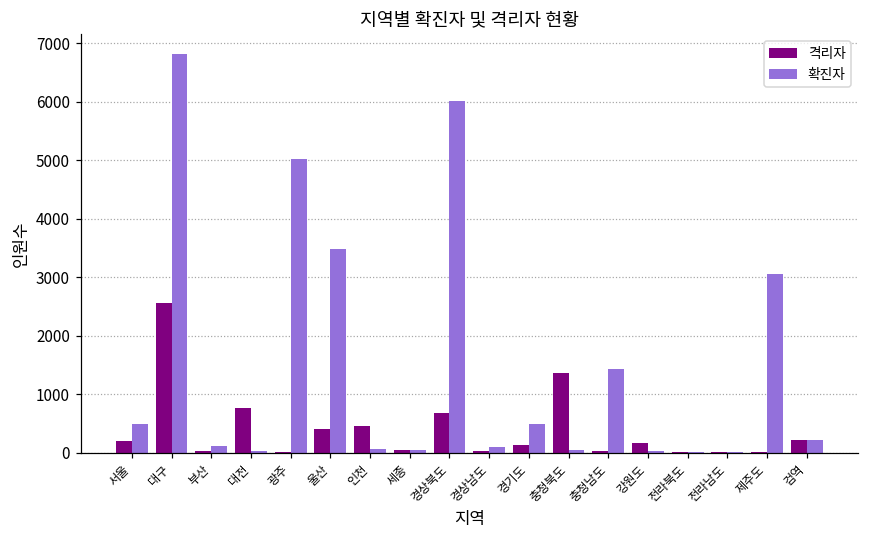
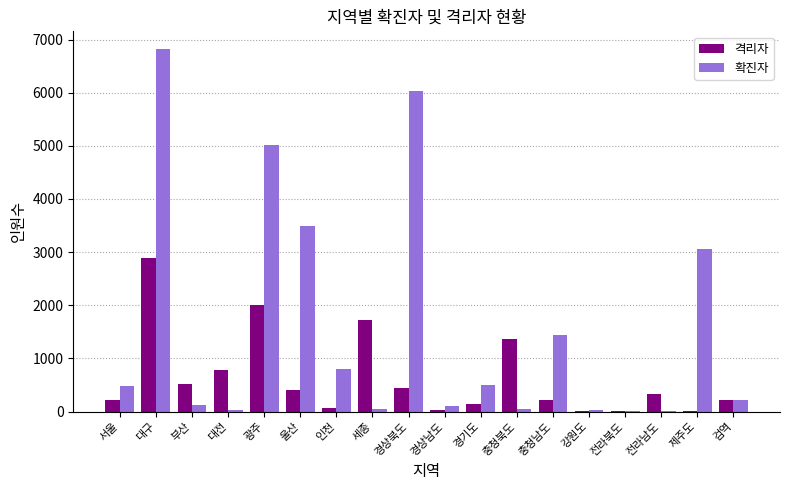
격리자, 대구: 2600 -> 2900
격리자, 부산: 0 -> 500
격리자, 광주: 0 -> 2000
격리자, 인천: 500 -> 100
확진자, 인천: 100 -> 800
격리자, 세종: 0 -> 1700
격리자, 경상북도: 700 -> 400
격리자, 충청남도: 0 -> 200
격리자, 강원도: 200 -> 0
격리자, 전라남도: 0 -> 300
